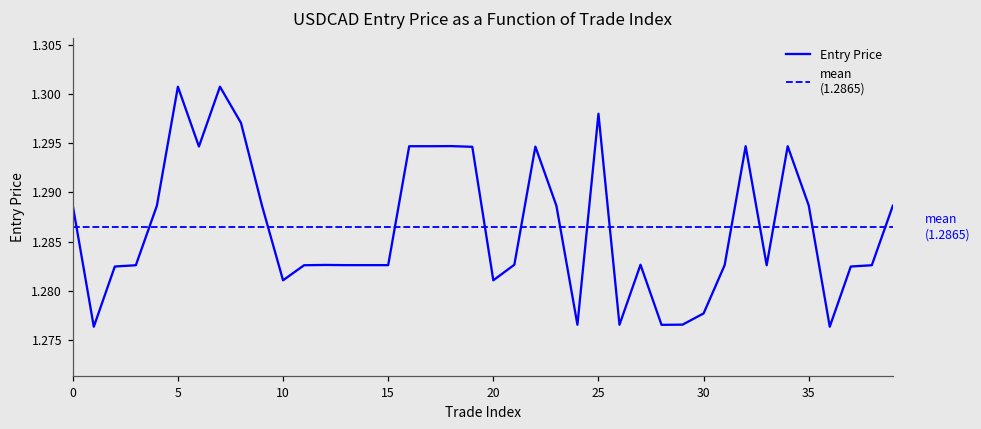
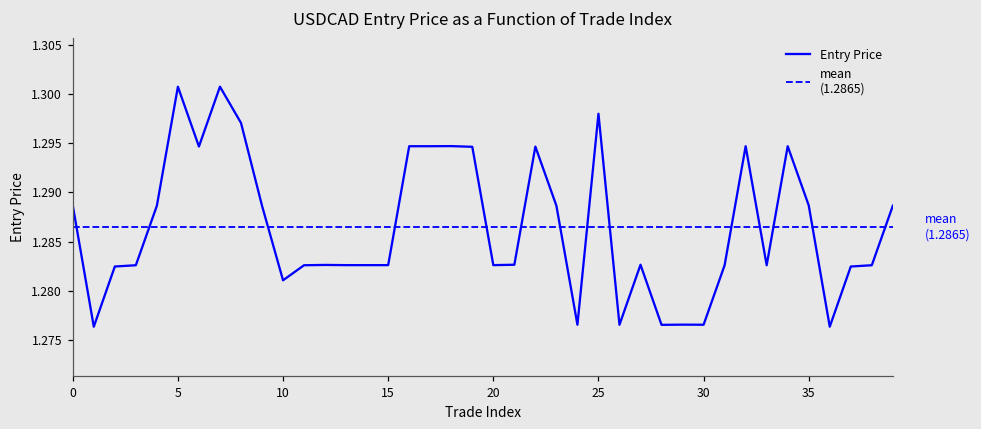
20: 1.281 -> 1.283
30: 1.278 -> 1.277
